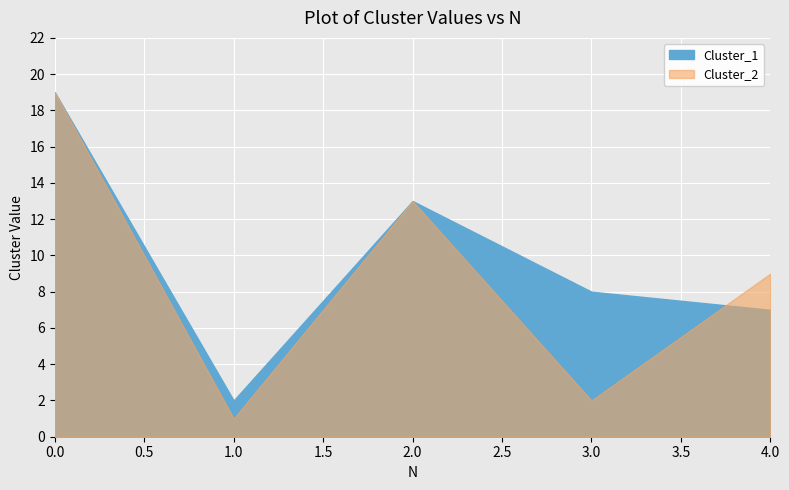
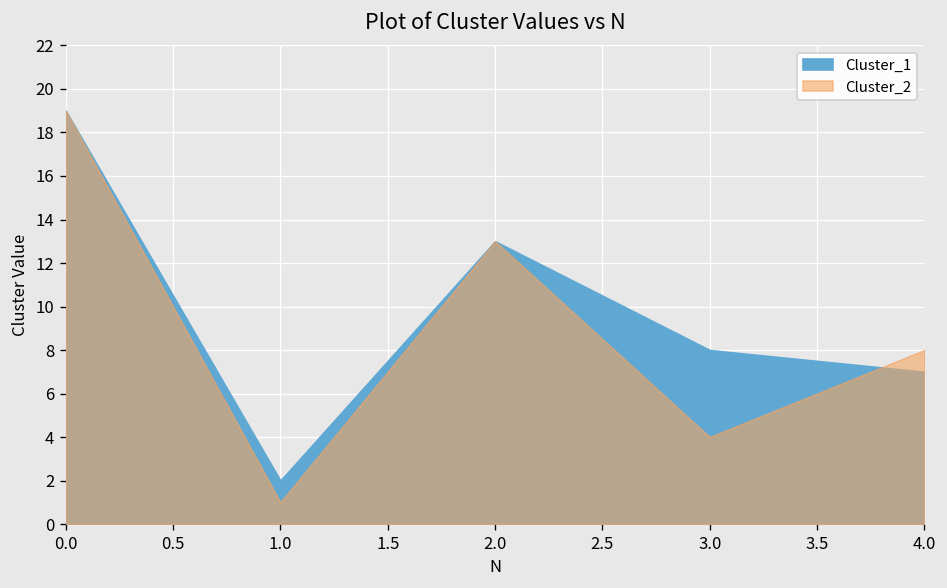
Cluster_2, 3.0: 2 -> 4
Cluster_2, 4.0: 9 -> 8
